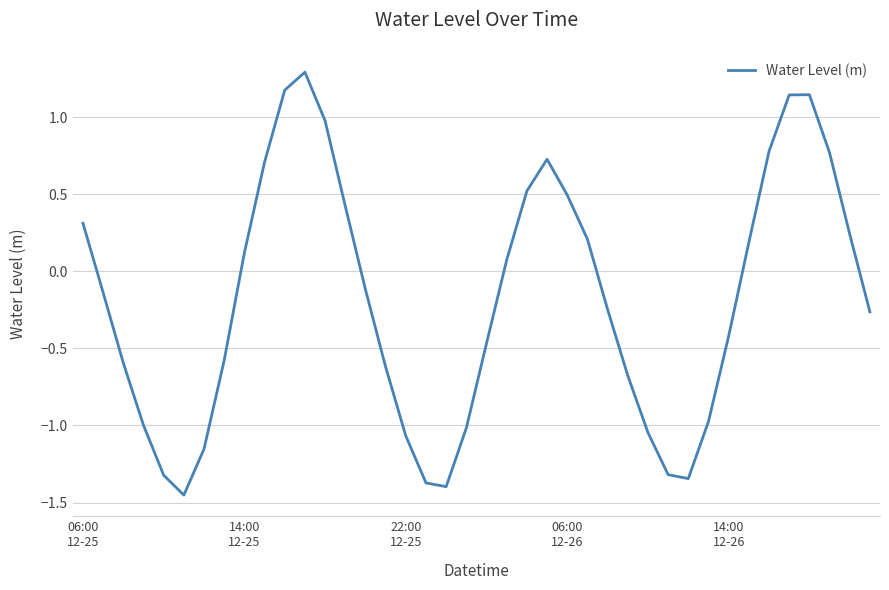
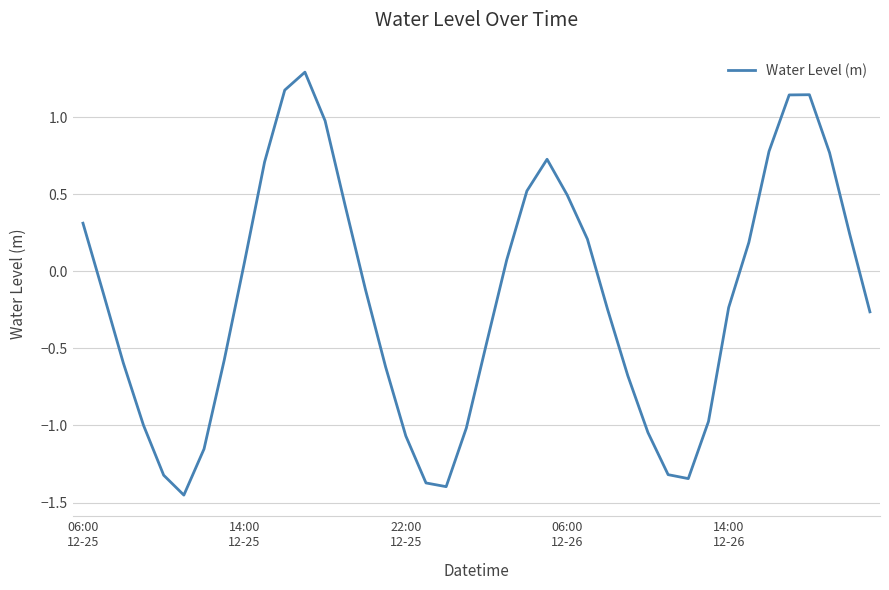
14:00 12-25: 0.12 -> 0.06
14:00 12-26: -0.42 -> -0.24
